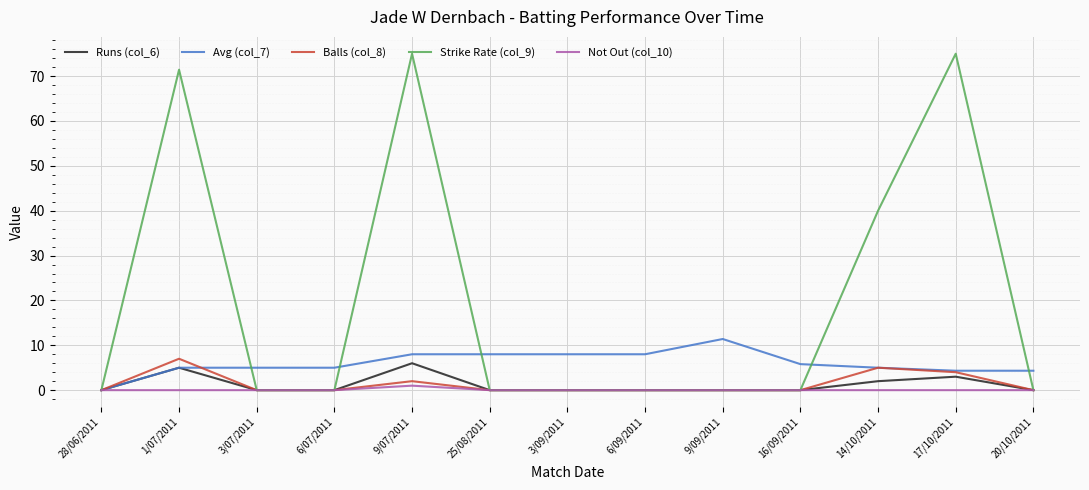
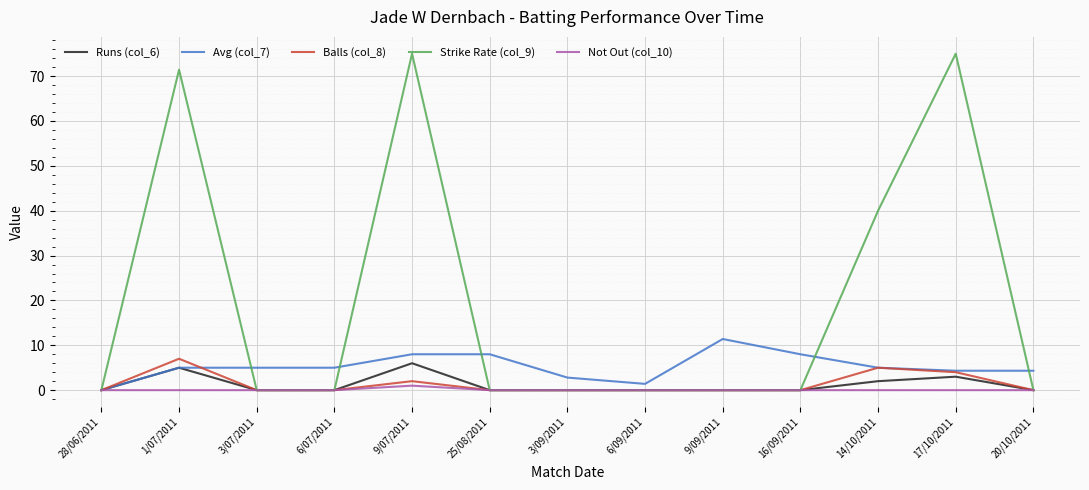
Avg (col_7), 3/09/2011: 8 -> 3
Avg (col_7), 6/09/2011: 8 -> 1
Avg (col_7), 16/09/2011: 6 -> 8
